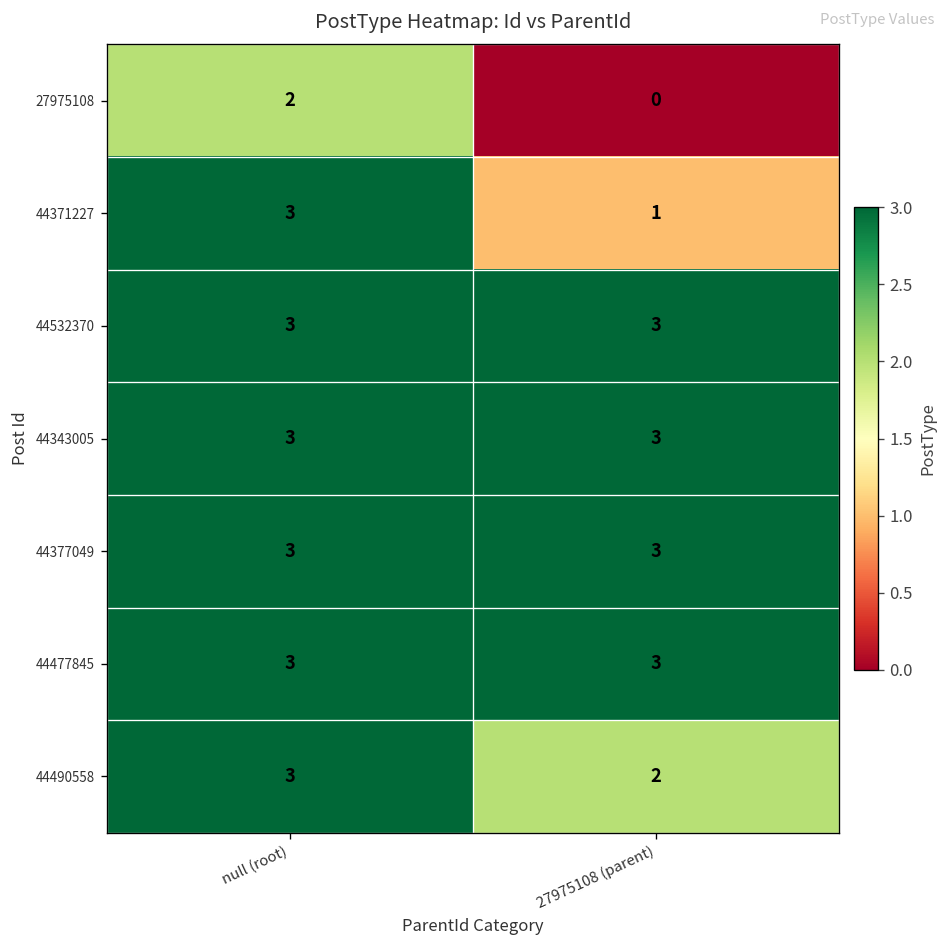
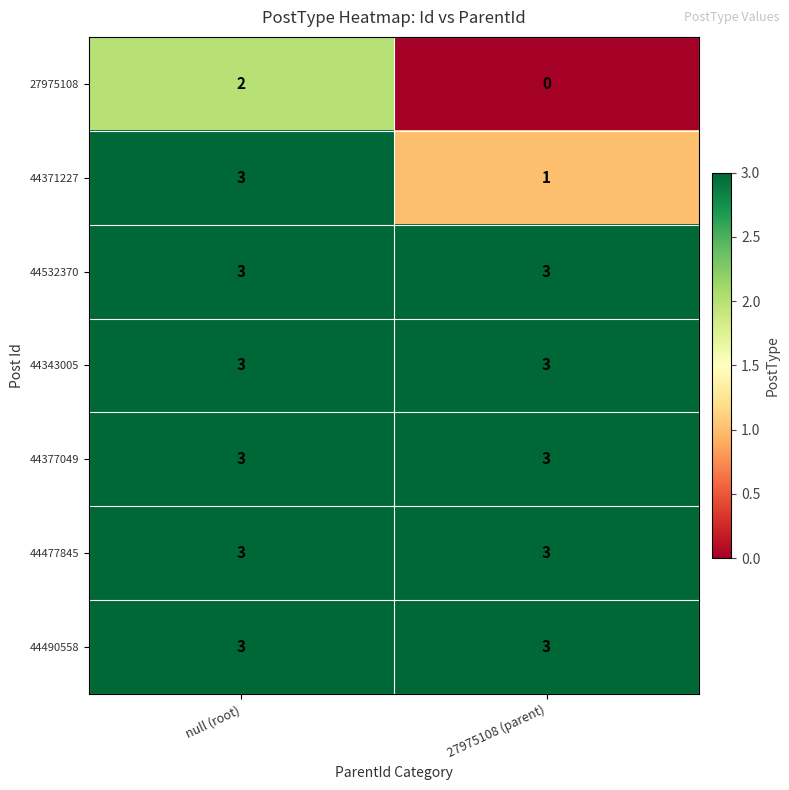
44490558, 27975108 (parent): 2 -> 3
